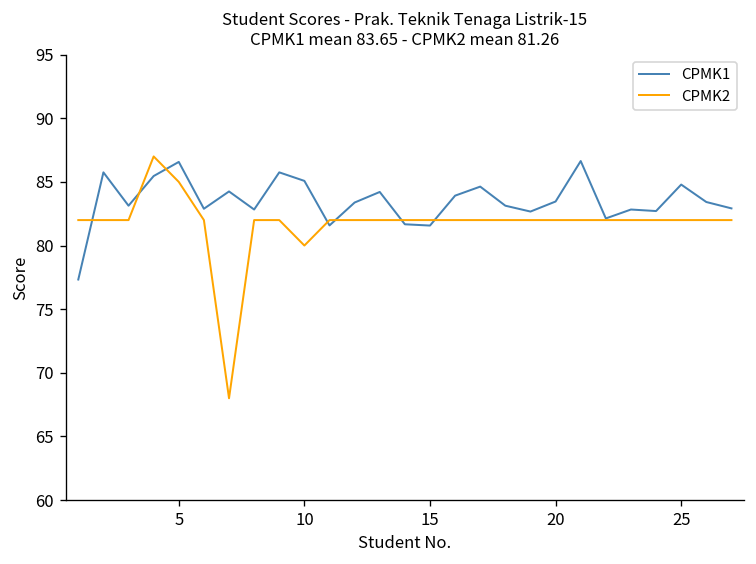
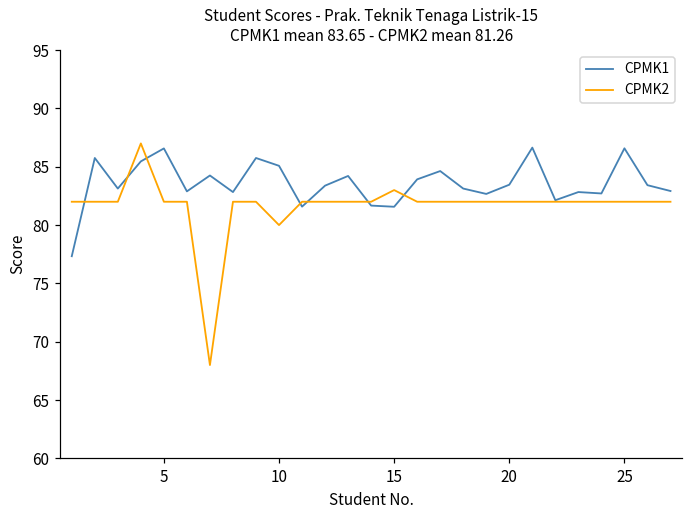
CPMK2, 5: 85 -> 82
CPMK2, 15: 82 -> 83
CPMK1, 25: 84.8 -> 86.6
